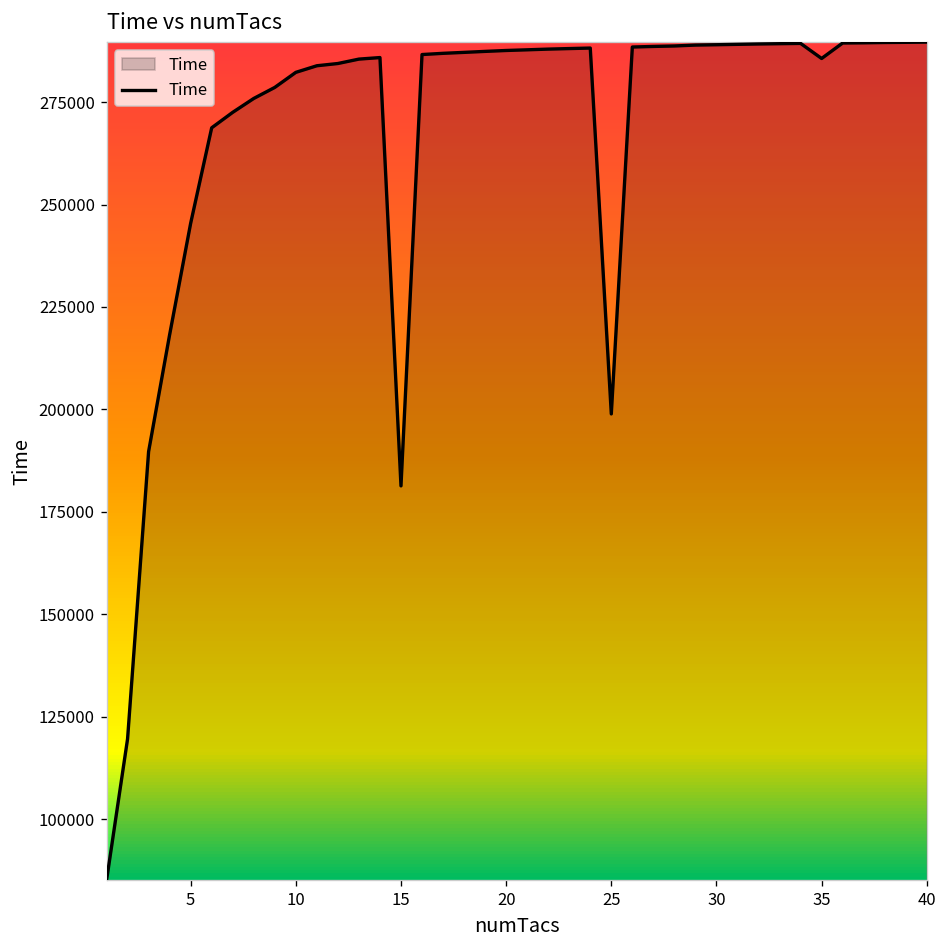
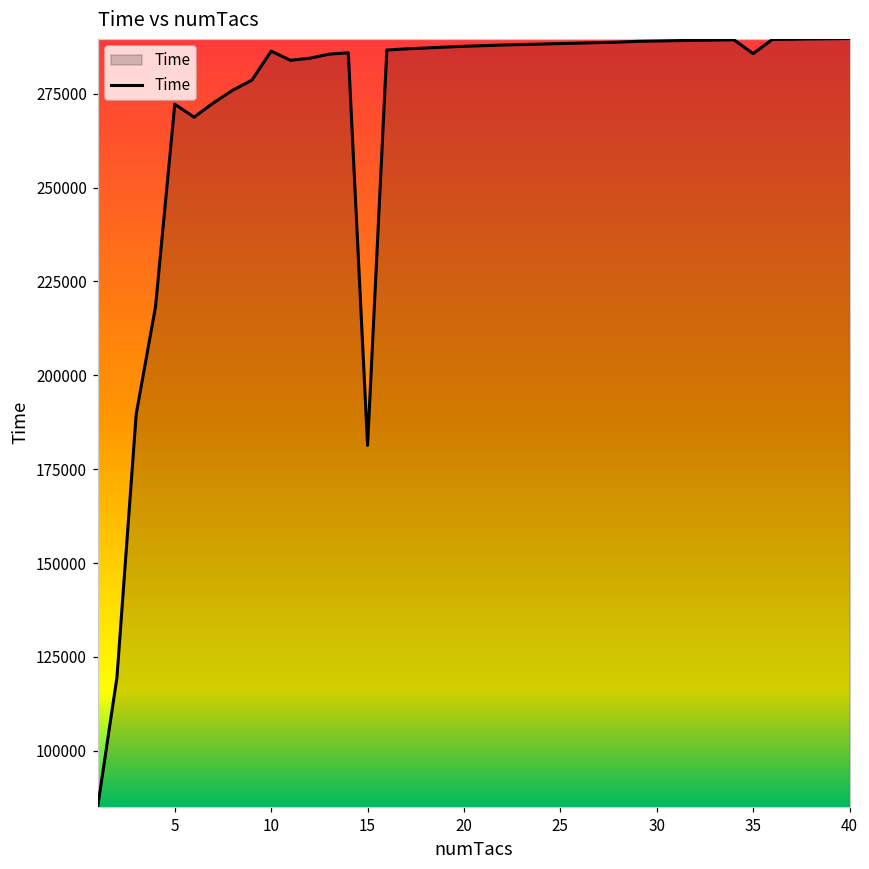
5: 245000 -> 272000
10: 282000 -> 286000
25: 199000 -> 288000
